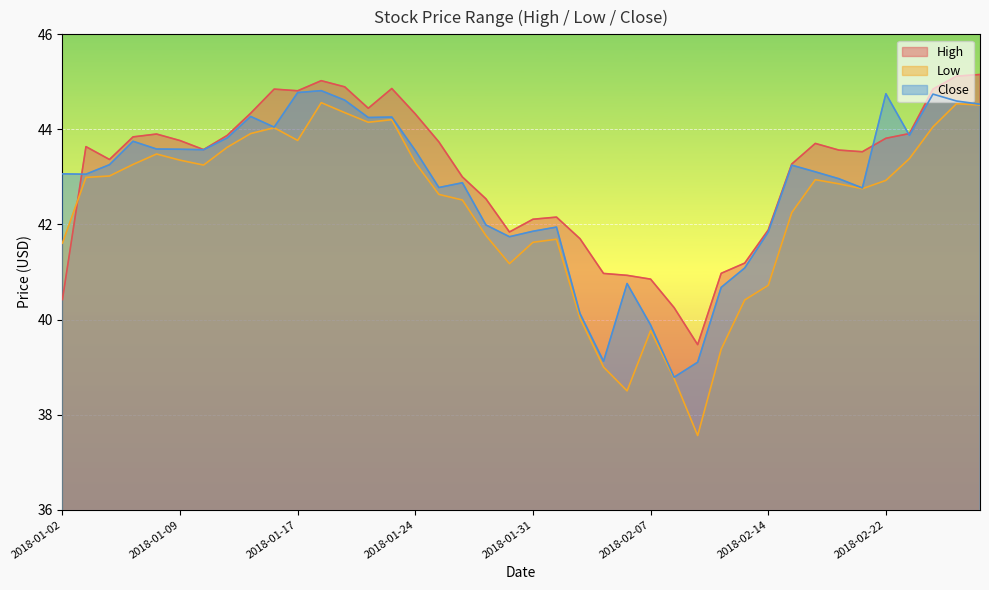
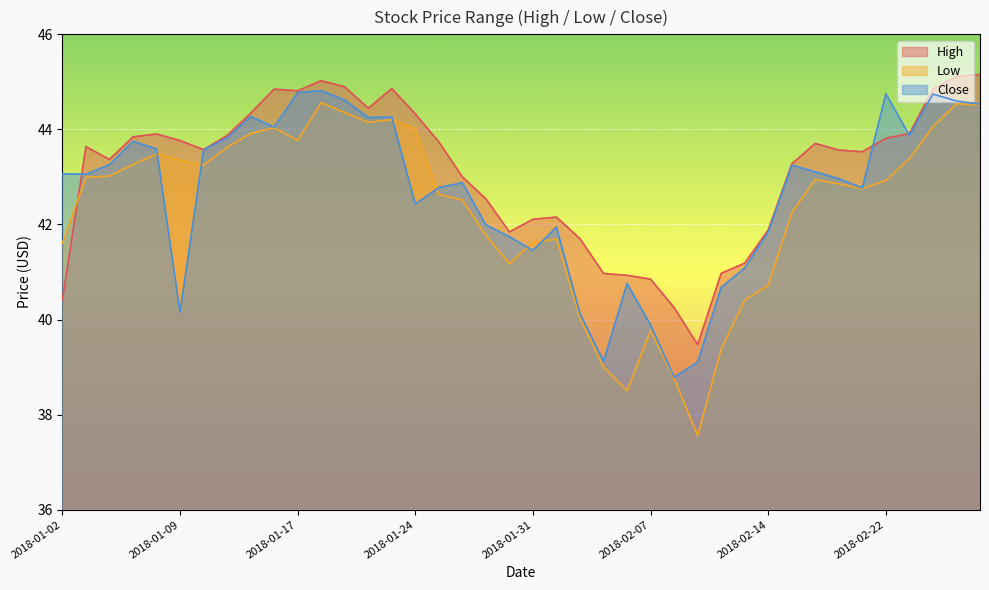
Close, 2018-01-09: 43.6 -> 40.2
Low, 2018-01-24: 43.3 -> 44.0
Close, 2018-01-24: 43.6 -> 42.4
Close, 2018-01-31: 41.9 -> 41.5
